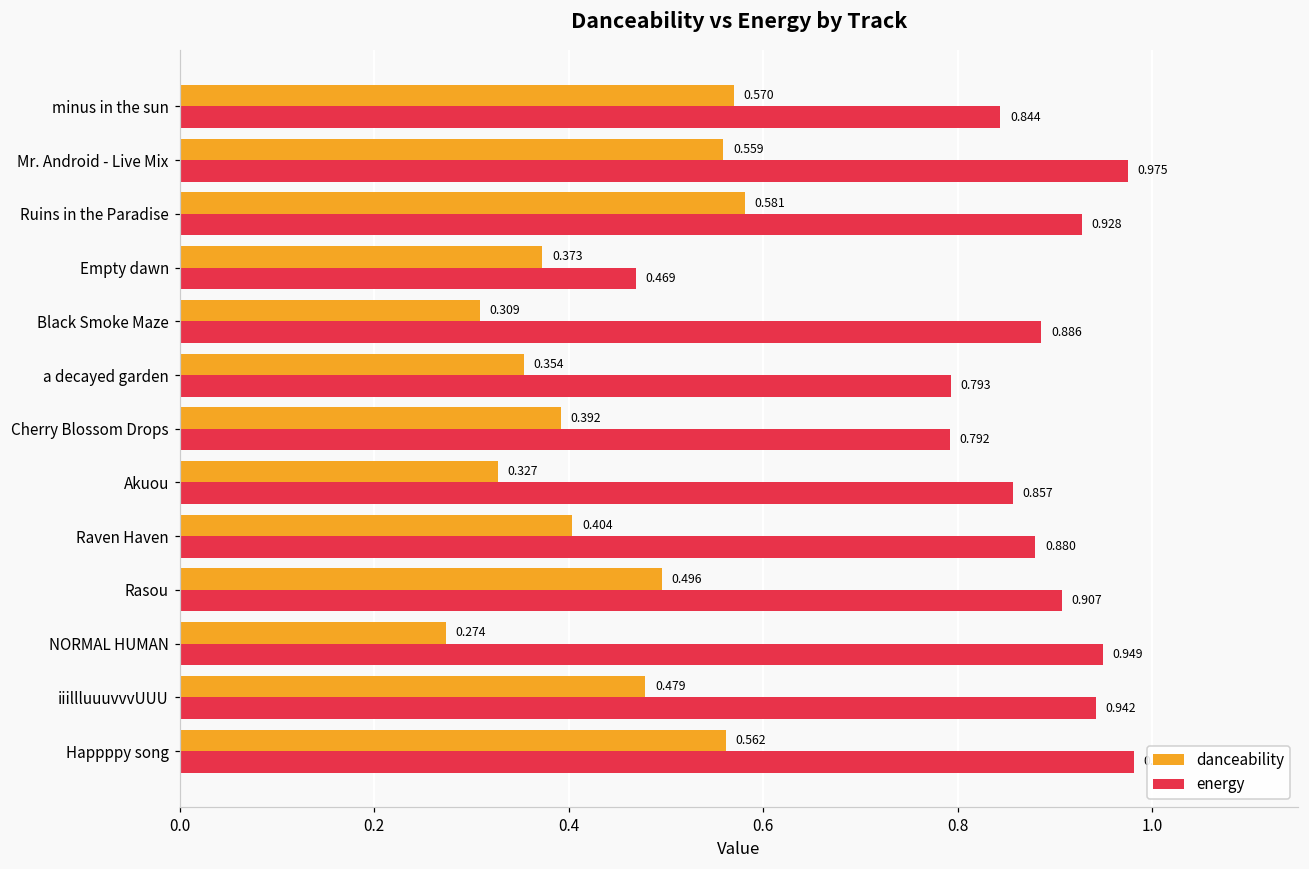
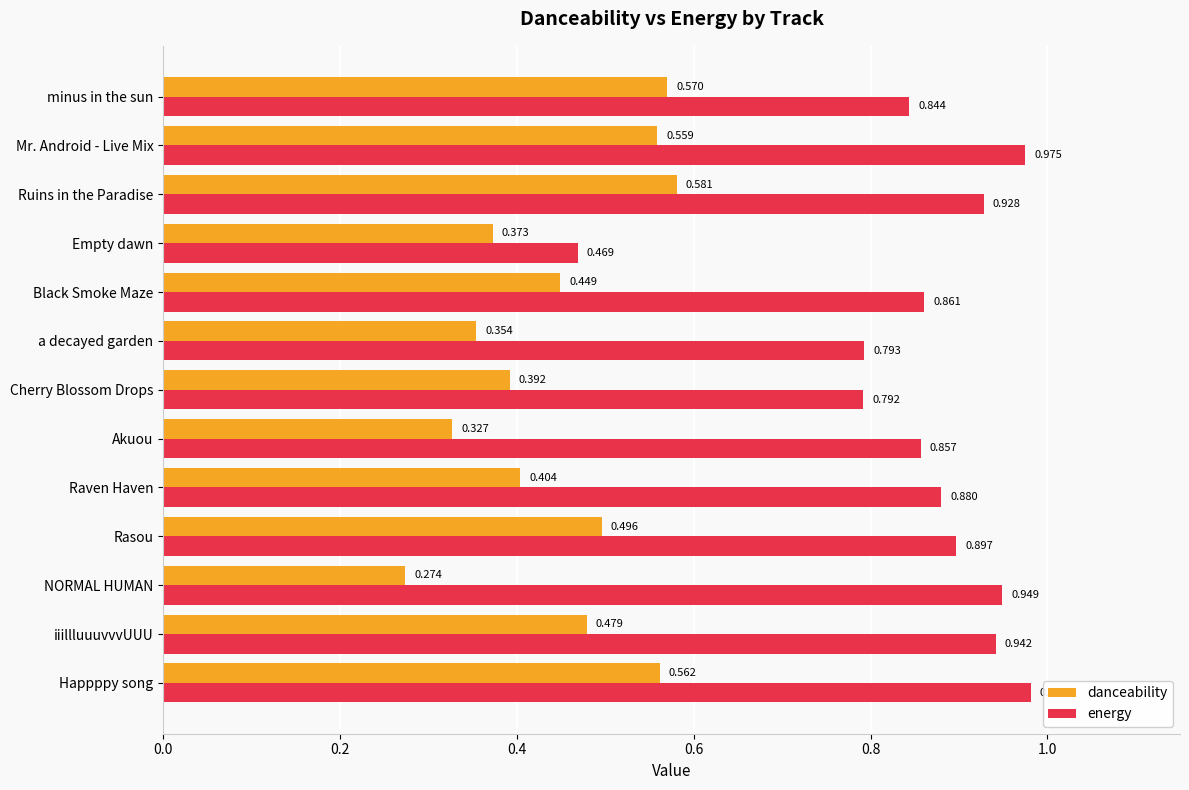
danceability, Black Smoke Maze: 0.309 -> 0.449
energy, Black Smoke Maze: 0.886 -> 0.861
energy, Rasou: 0.907 -> 0.897
